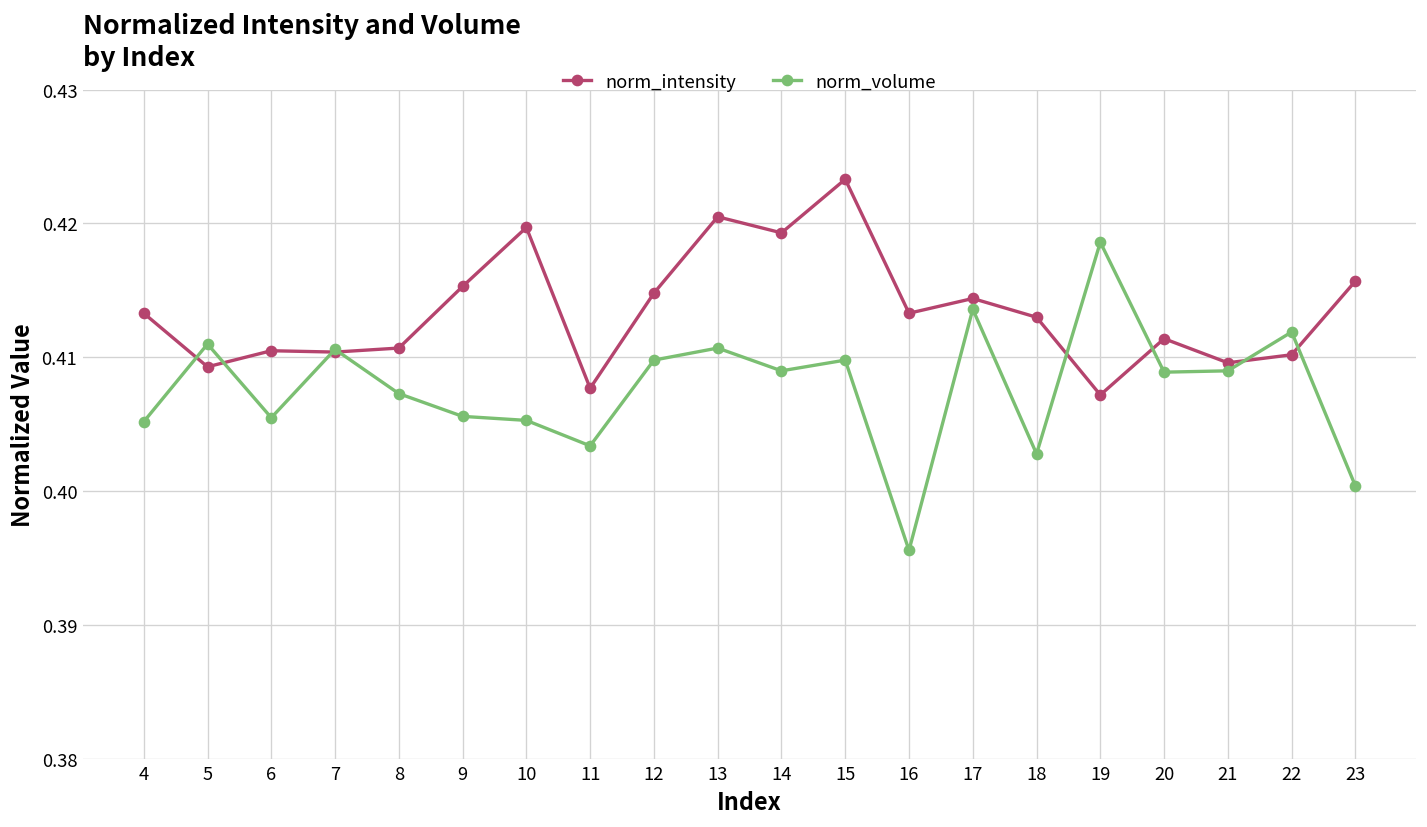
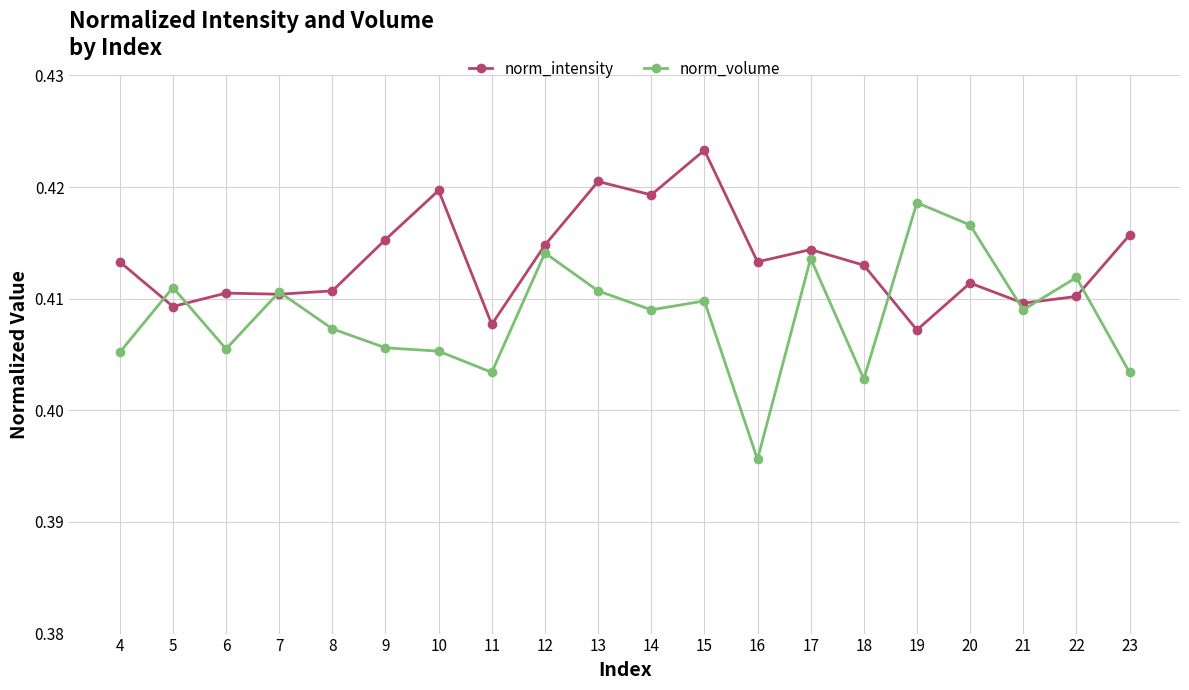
norm_volume, 12: 0.4098 -> 0.4141
norm_volume, 20: 0.4089 -> 0.4166
norm_volume, 23: 0.4004 -> 0.4034
